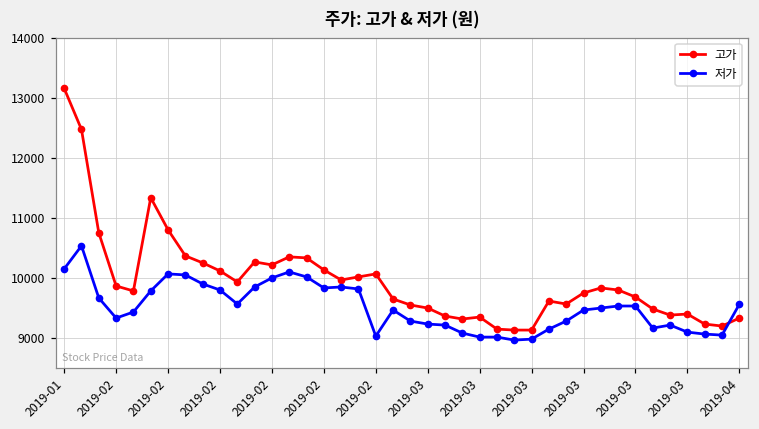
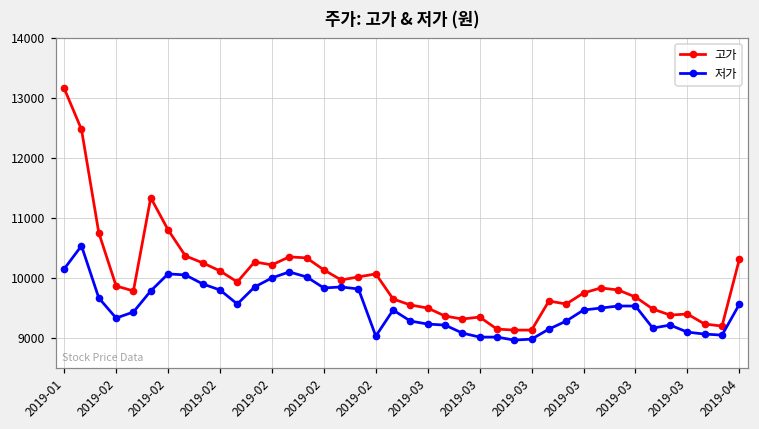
고가, 2019-04: 9300 -> 10300
